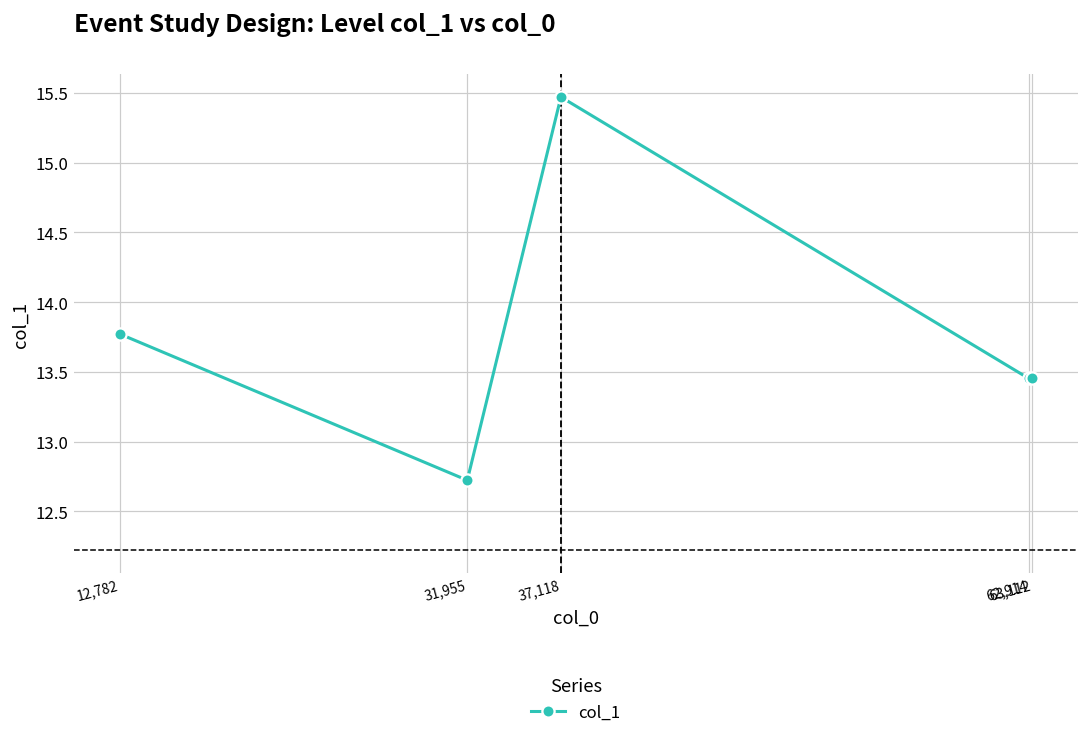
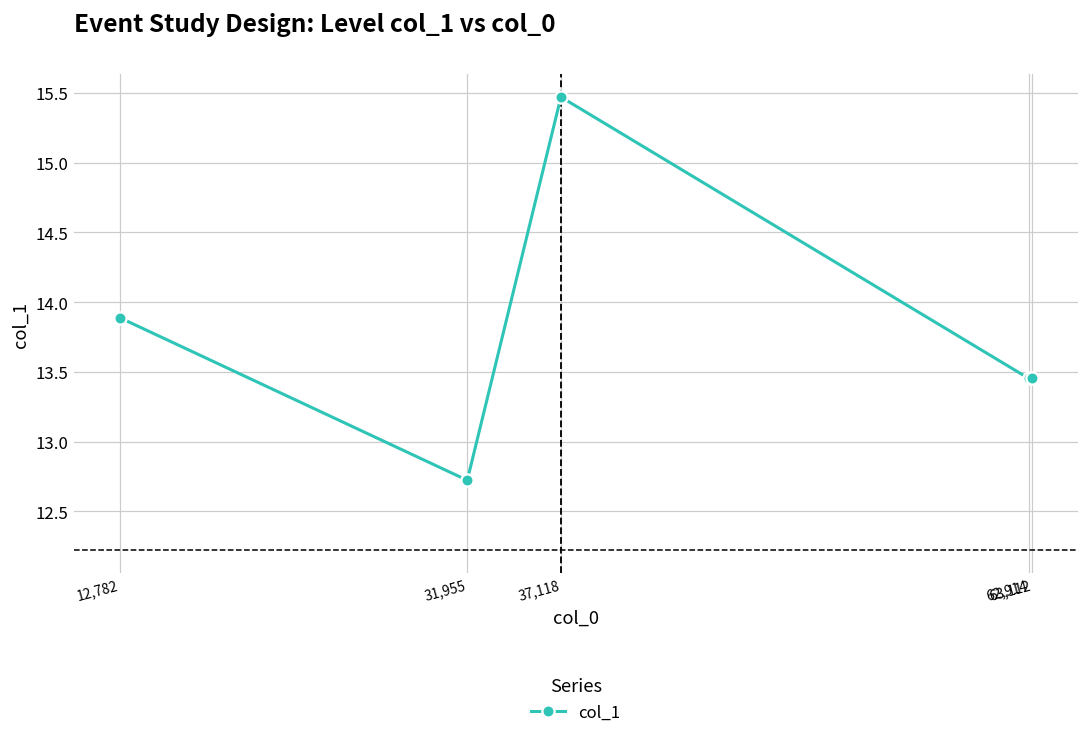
12,782: 13.77 -> 13.89
